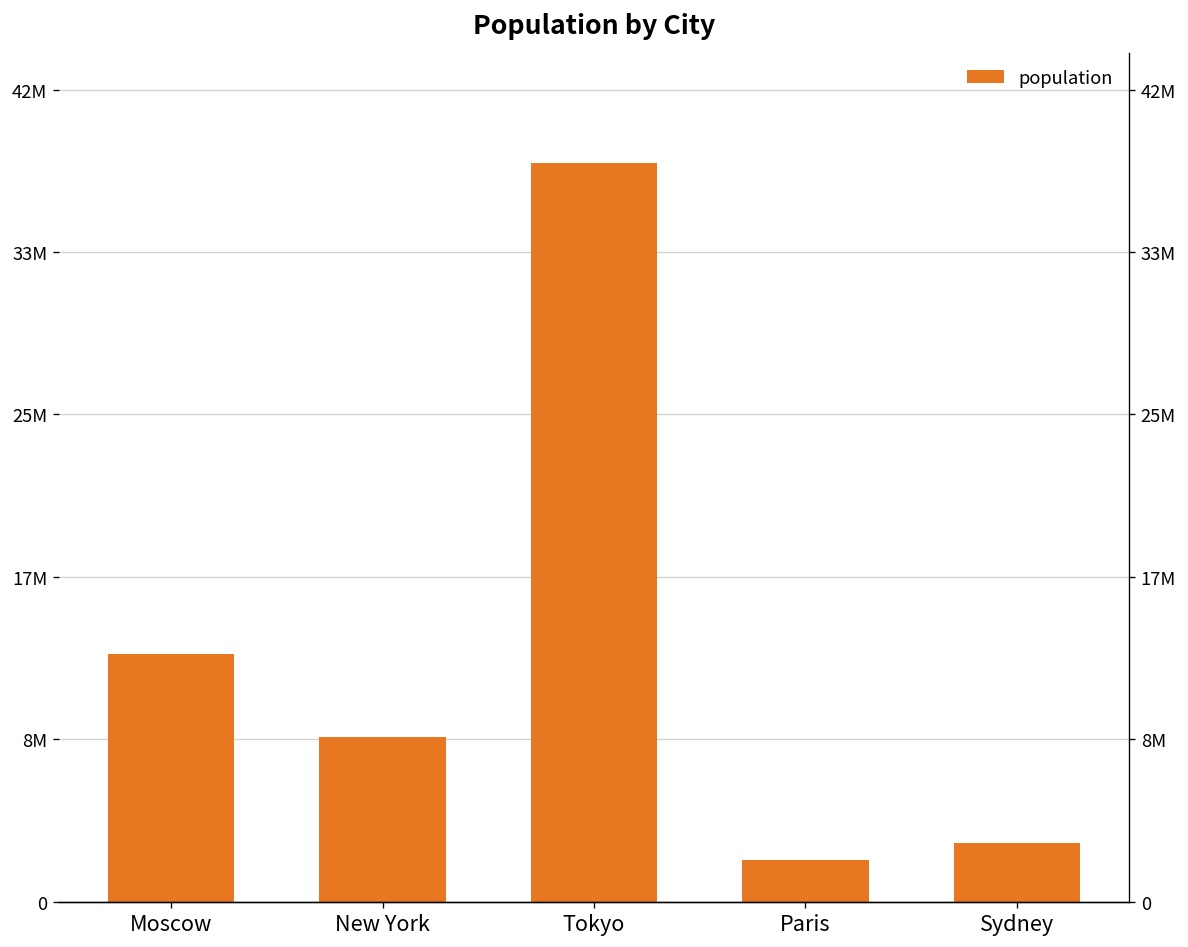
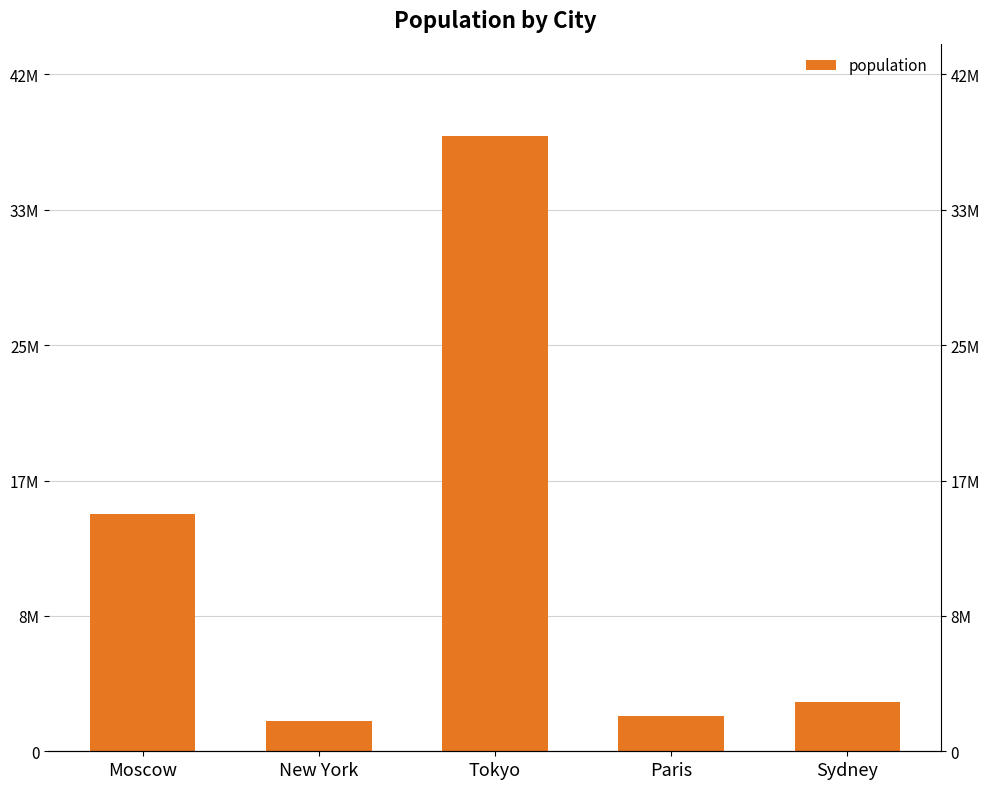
Moscow: 12700000 -> 14600000
New York: 8400000 -> 1800000
